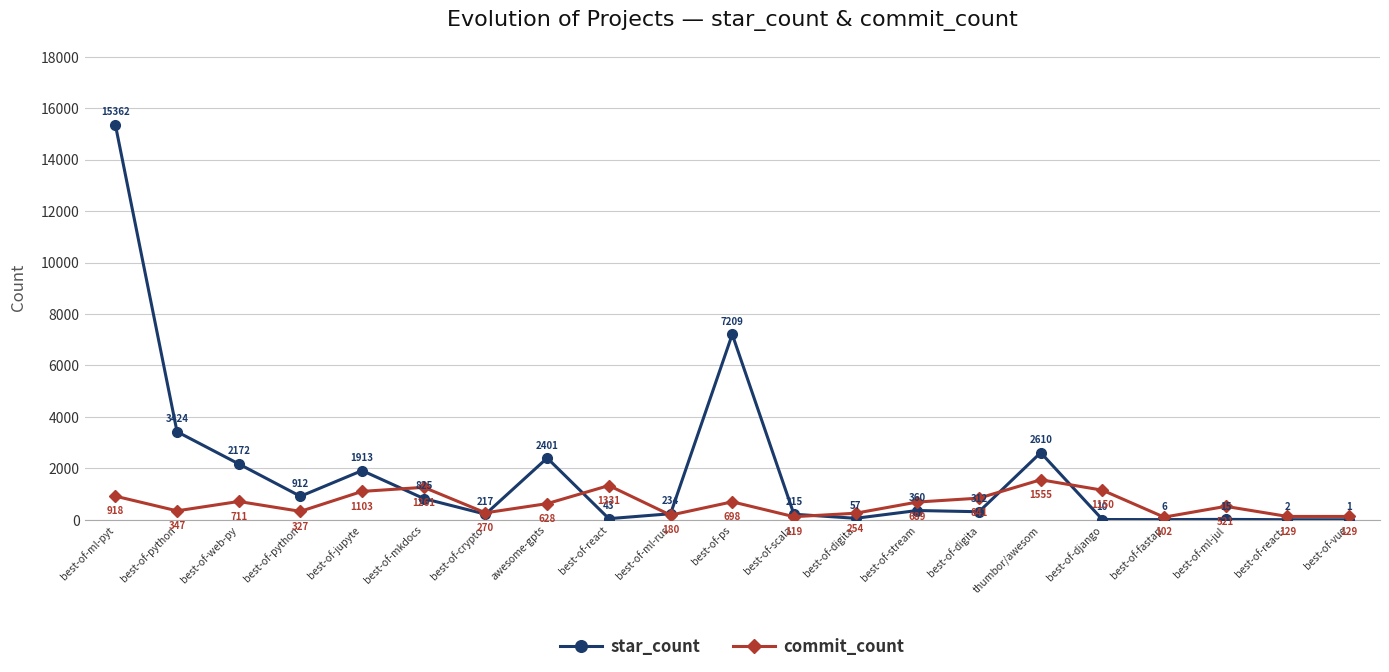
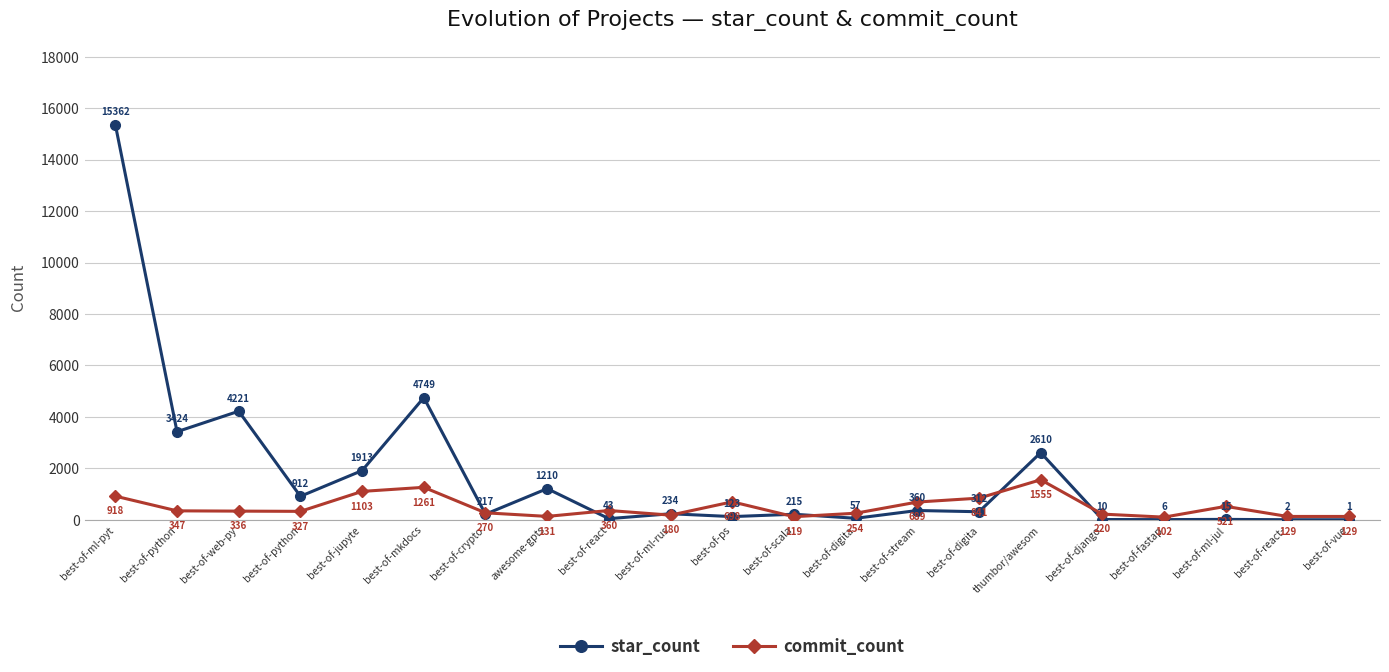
star_count, best-of-web-py: 2172 -> 4221
commit_count, best-of-web-py: 711 -> 336
star_count, best-of-mkdocs: 825 -> 4749
star_count, awesome-gpts: 2401 -> 1210
commit_count, awesome-gpts: 628 -> 131
commit_count, best-of-react: 1331 -> 360
star_count, best-of-ps: 7209 -> 123
commit_count, best-of-django: 1150 -> 220
